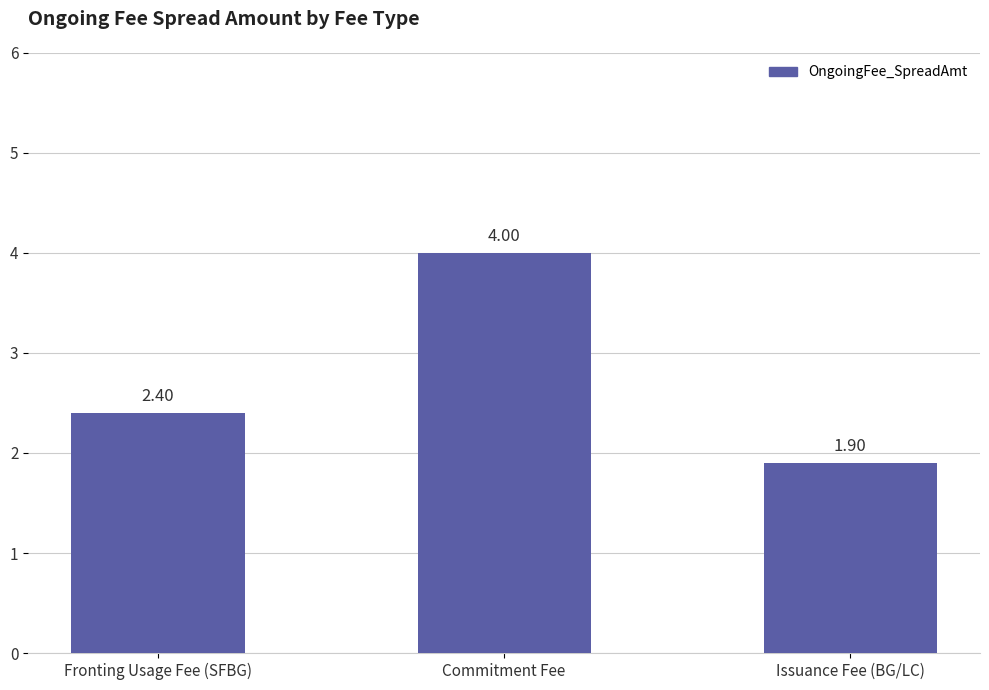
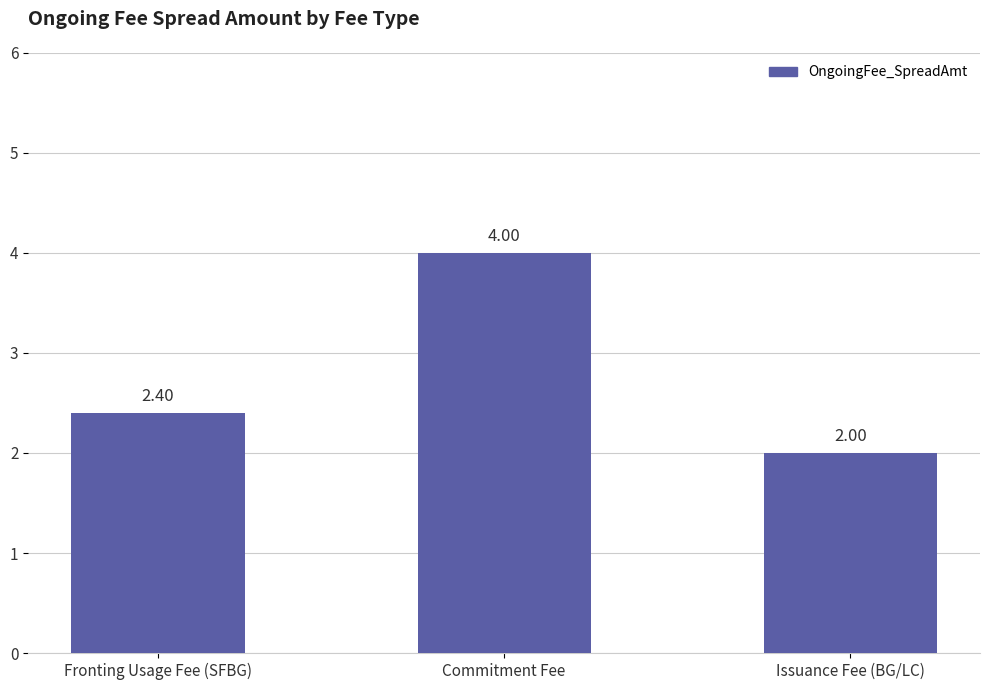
Issuance Fee (BG/LC): 1.90 -> 2.00
